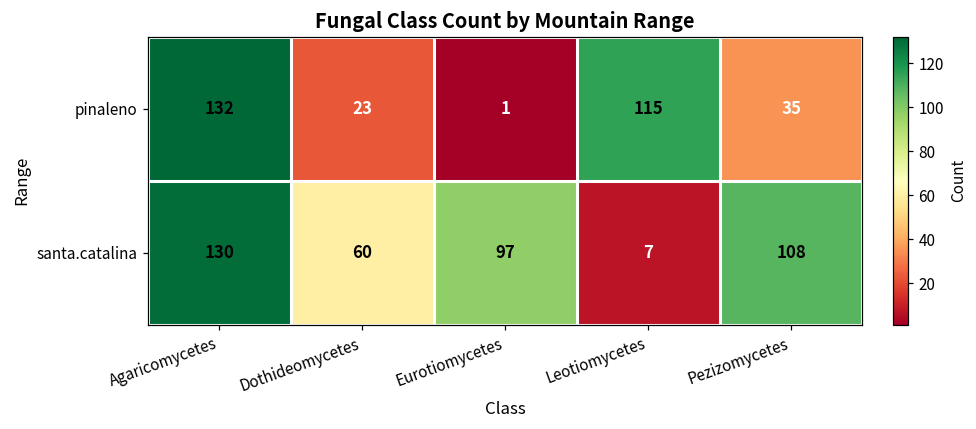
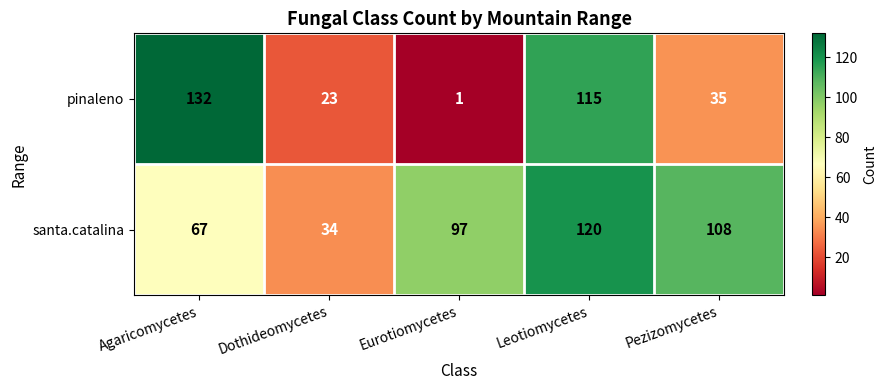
santa.catalina, Agaricomycetes: 130 -> 67
santa.catalina, Dothideomycetes: 60 -> 34
santa.catalina, Leotiomycetes: 7 -> 120
